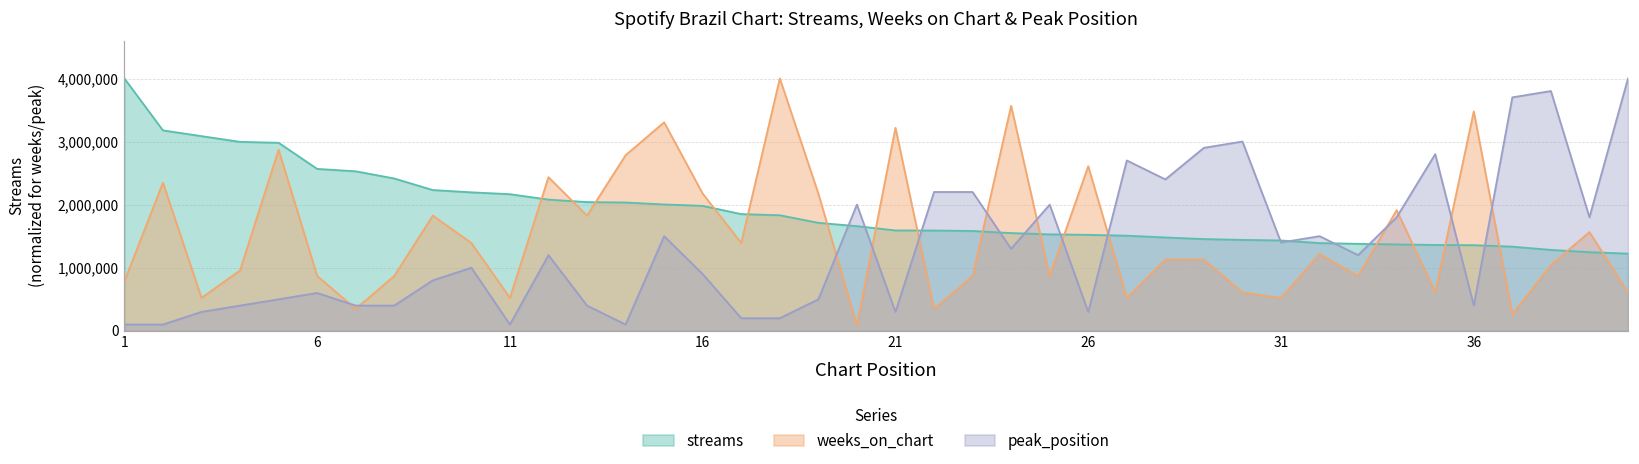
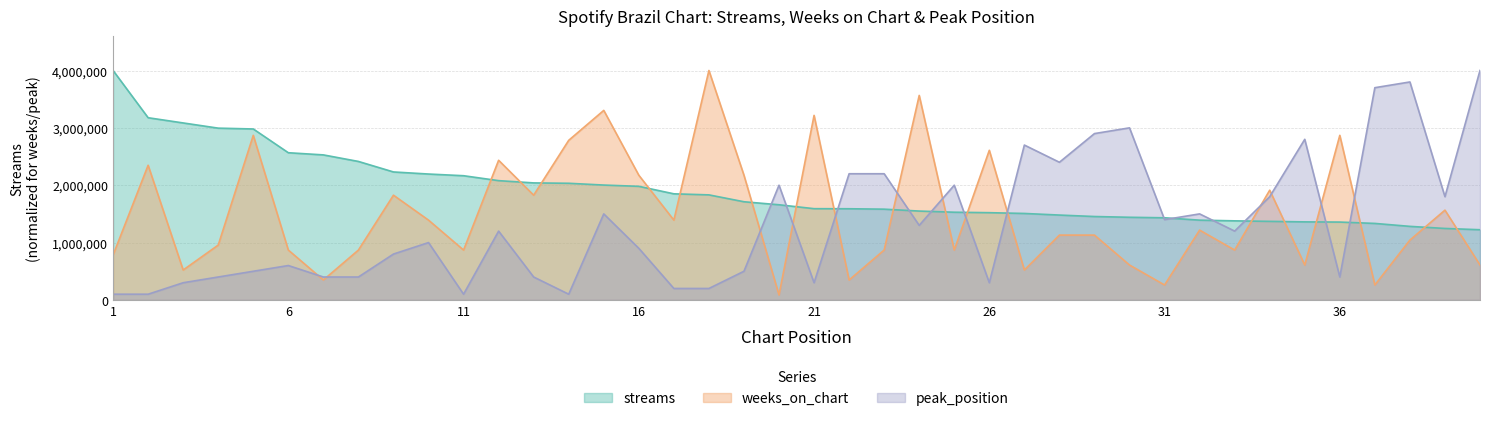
weeks_on_chart, 11: 500,000 -> 900,000
weeks_on_chart, 31: 500,000 -> 300,000
weeks_on_chart, 36: 3,500,000 -> 2,900,000
